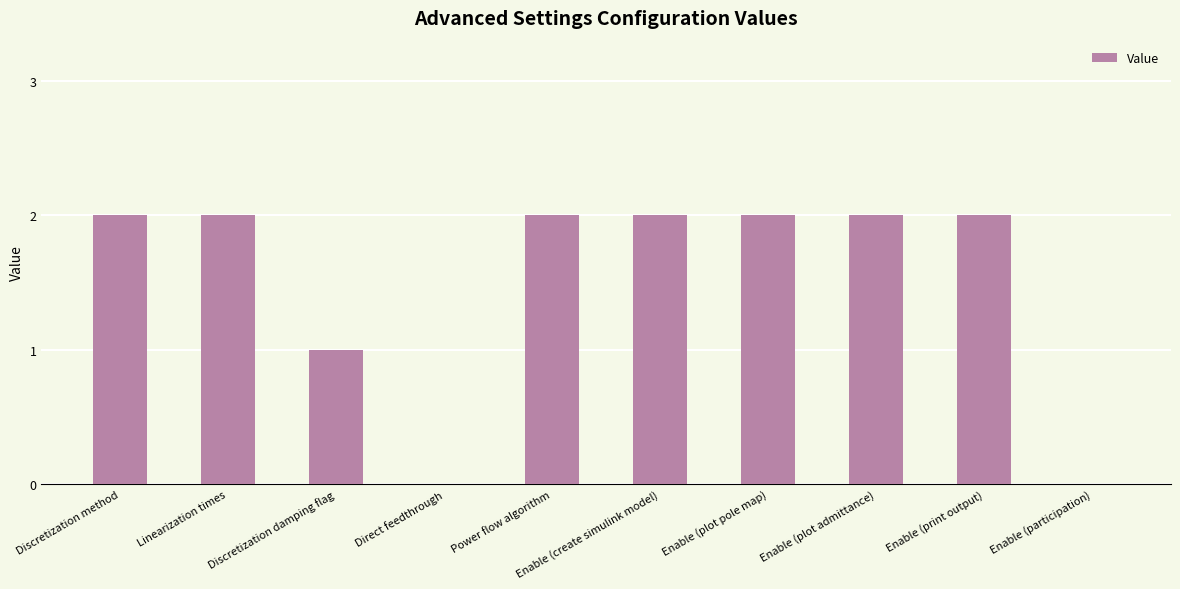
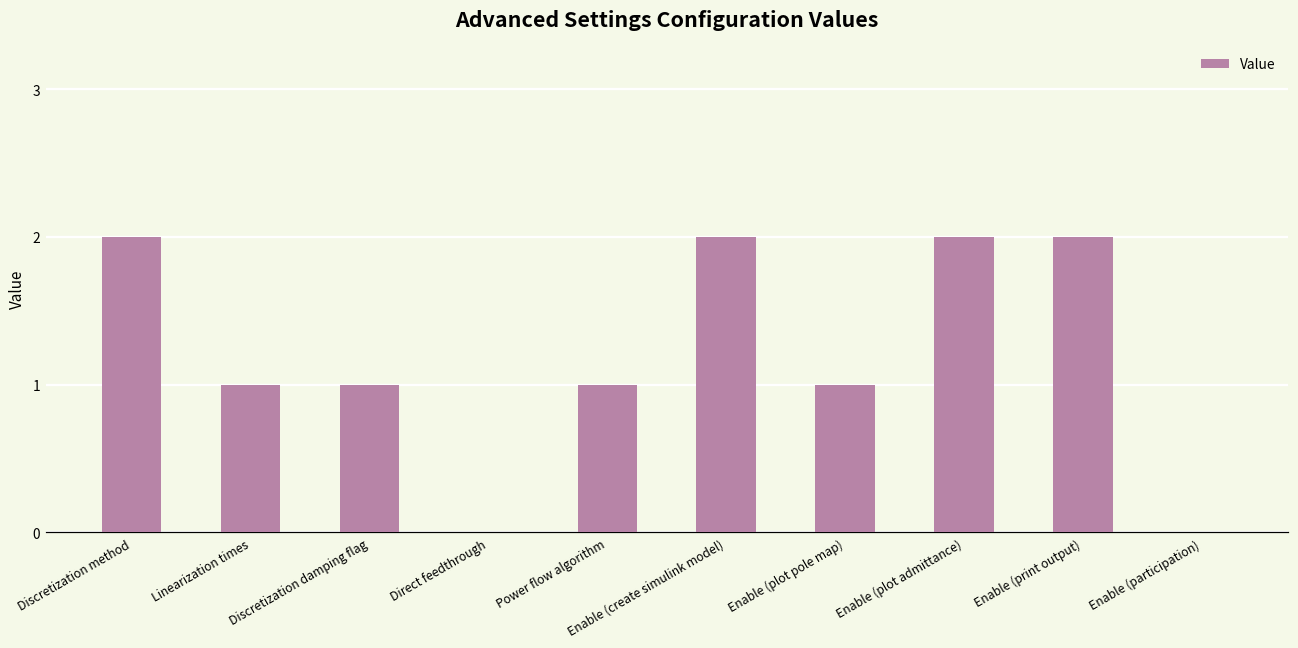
Linearization times: 2 -> 1
Power flow algorithm: 2 -> 1
Enable (plot pole map): 2 -> 1
